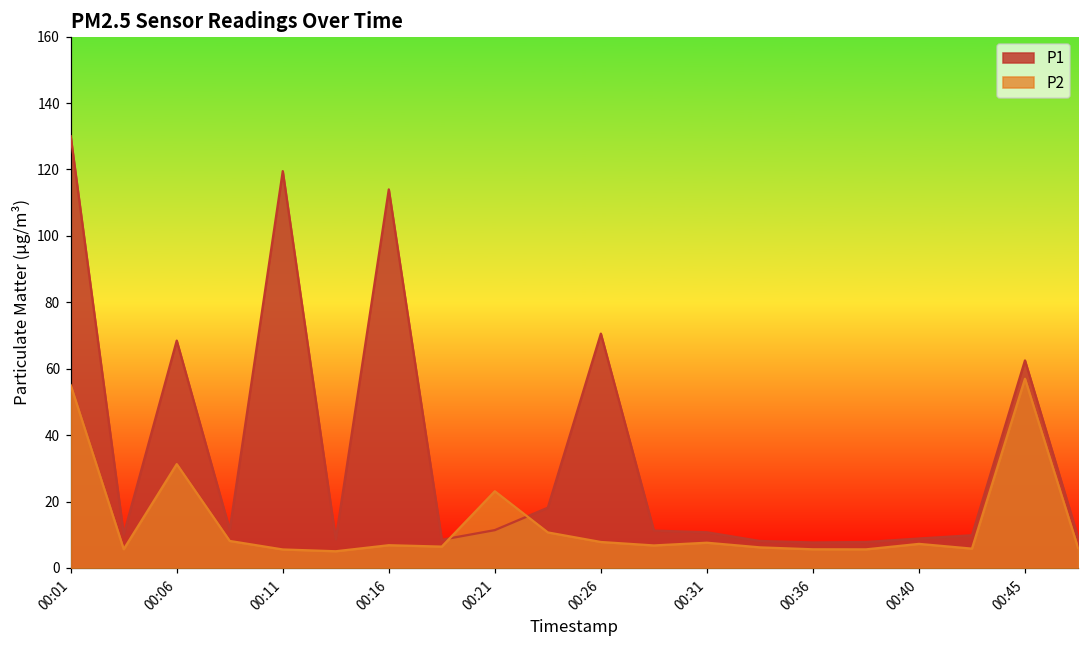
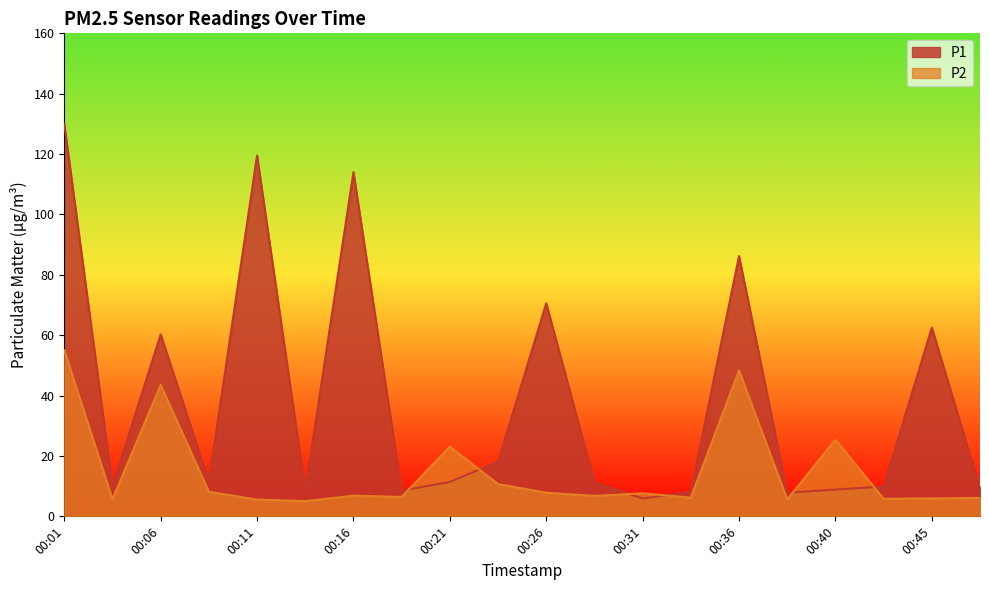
P1, 00:06: 68 -> 60
P2, 00:06: 31 -> 44
P1, 00:31: 11 -> 6
P1, 00:36: 8 -> 86
P2, 00:36: 6 -> 48
P2, 00:40: 7 -> 25
P2, 00:45: 57 -> 6
